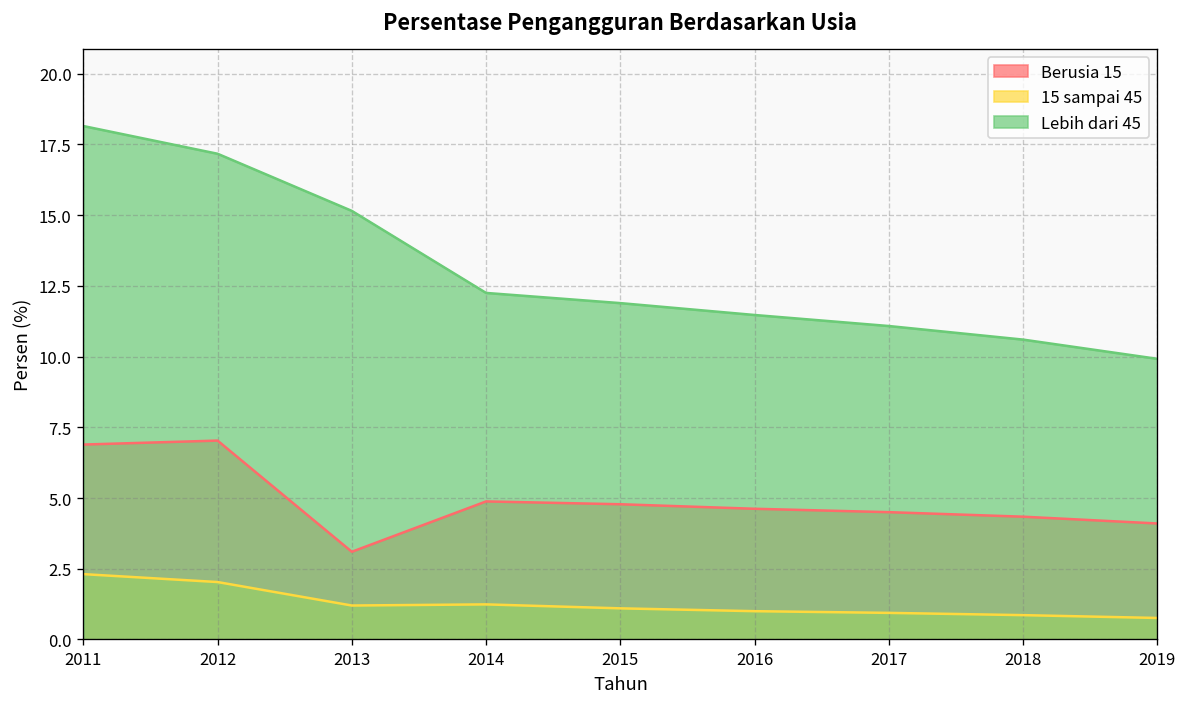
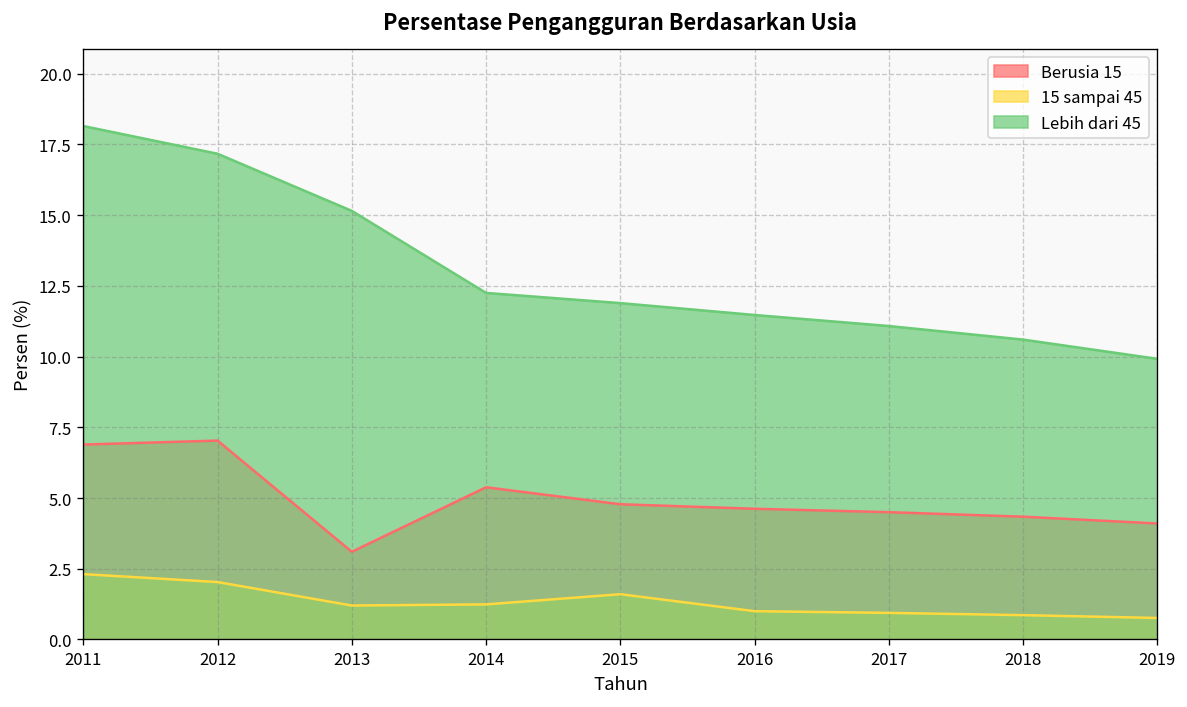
Berusia 15, 2014: 4.9 -> 5.4
15 sampai 45, 2015: 1.1 -> 1.6
